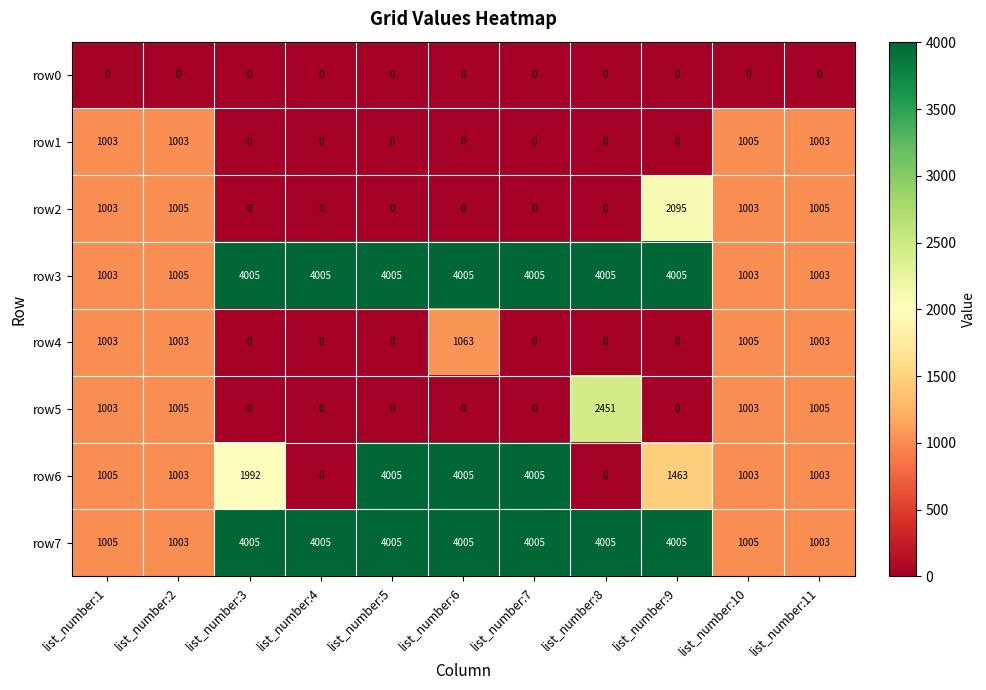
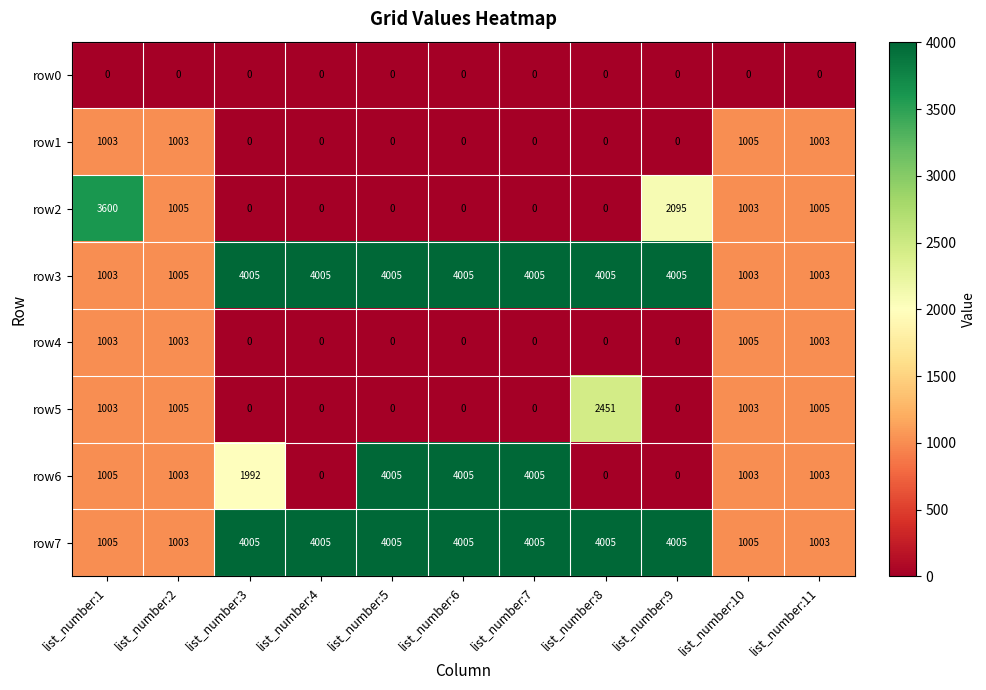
row2, list_number:1: 1003 -> 3600
row4, list_number:6: 1063 -> 0
row6, list_number:9: 1463 -> 0
